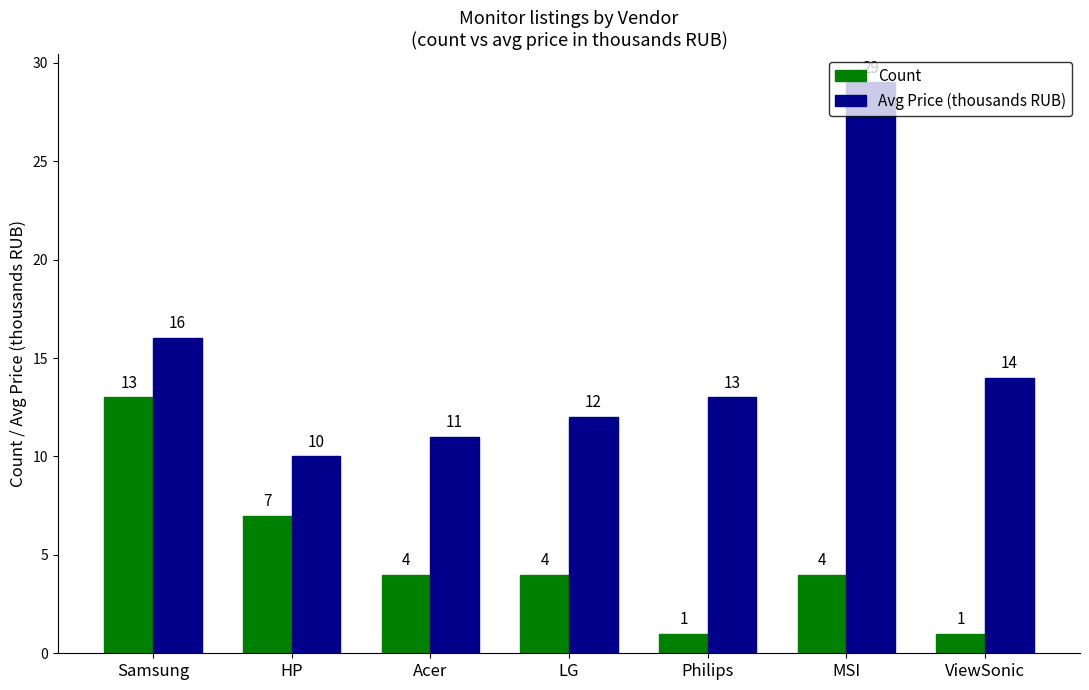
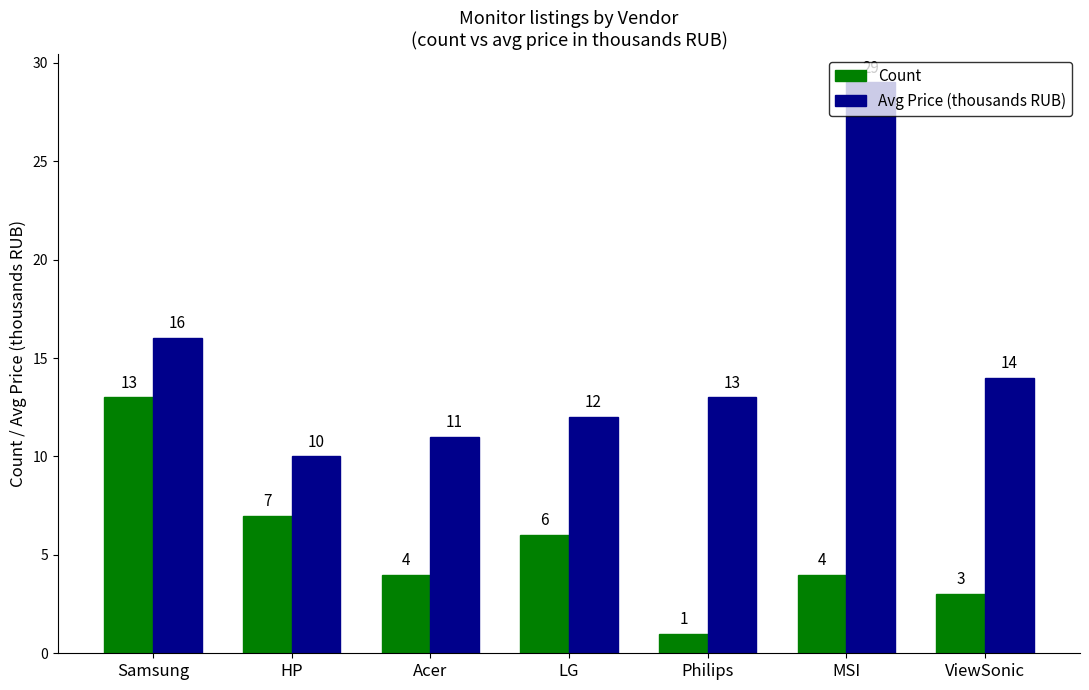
Count, LG: 4 -> 6
Count, ViewSonic: 1 -> 3
